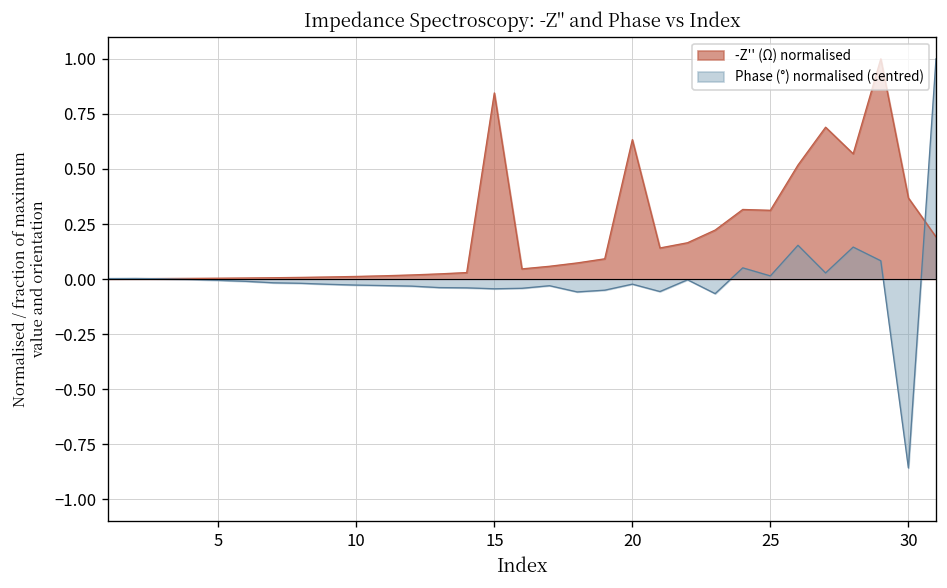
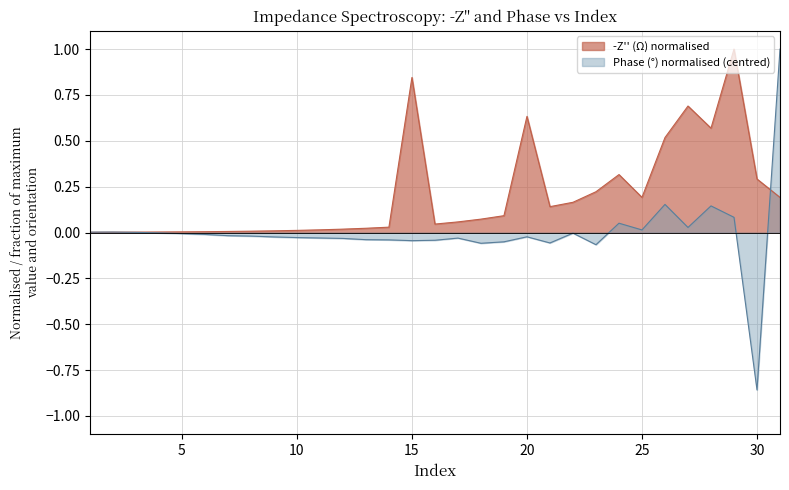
-Z'' (Ω) normalised, 25: 0.31 -> 0.19
-Z'' (Ω) normalised, 30: 0.37 -> 0.29
